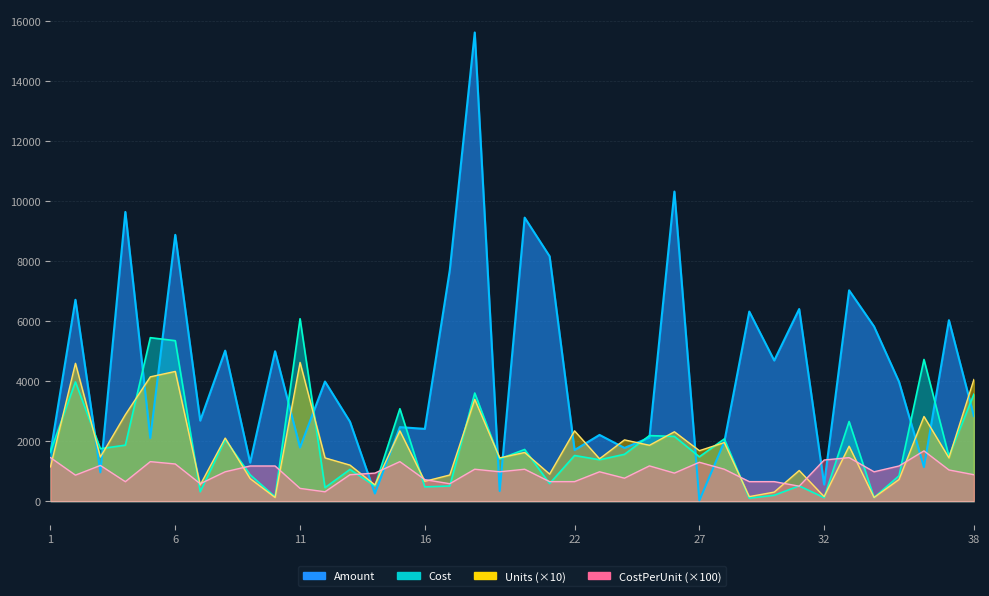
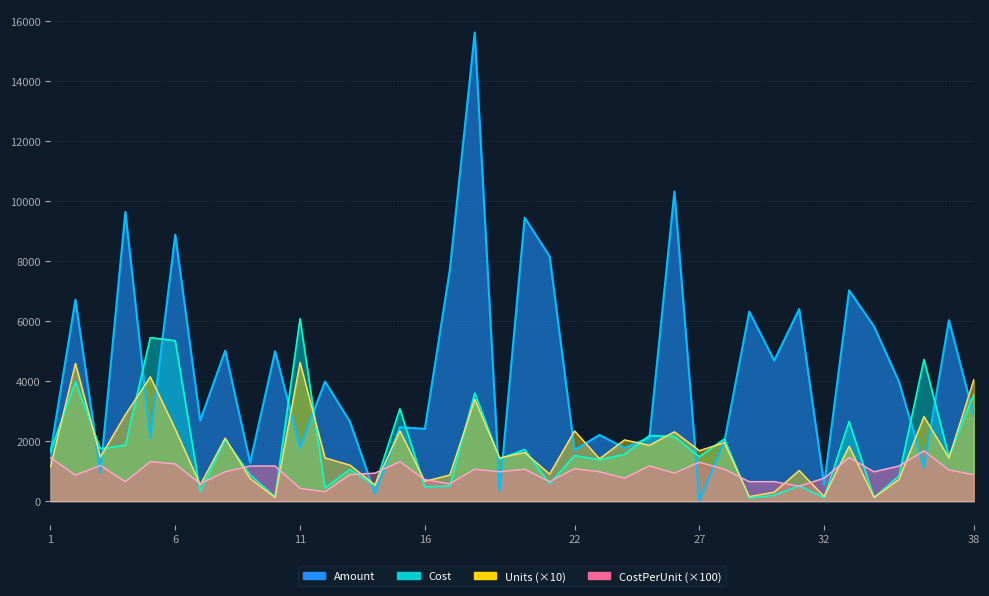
Units (×10), 6: 4300 -> 2400
CostPerUnit (×100), 22: 600 -> 1100
CostPerUnit (×100), 32: 1400 -> 800
